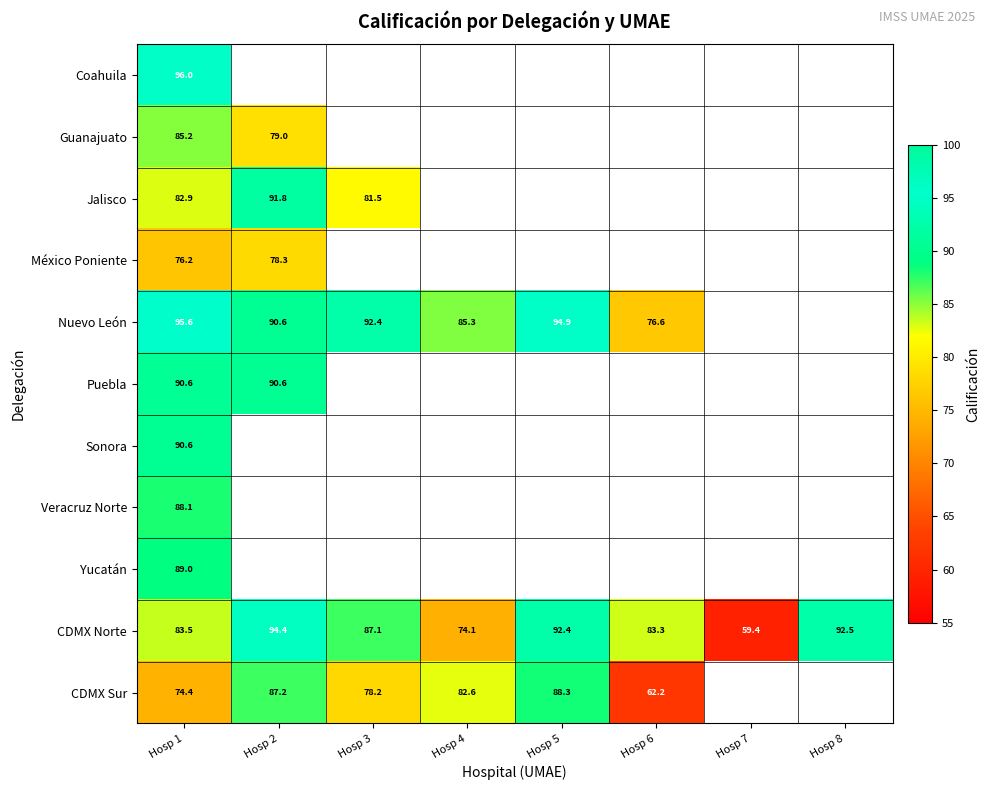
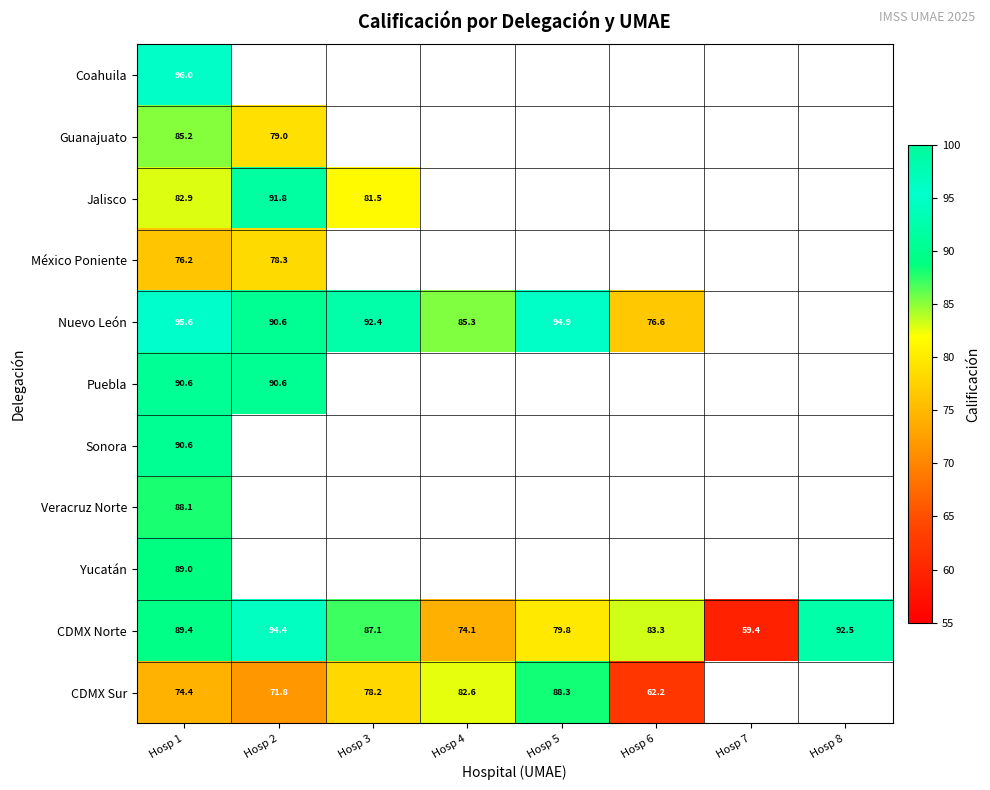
CDMX Norte, Hosp 1: 83.5 -> 89.4
CDMX Norte, Hosp 5: 92.4 -> 79.8
CDMX Sur, Hosp 2: 87.2 -> 71.8
